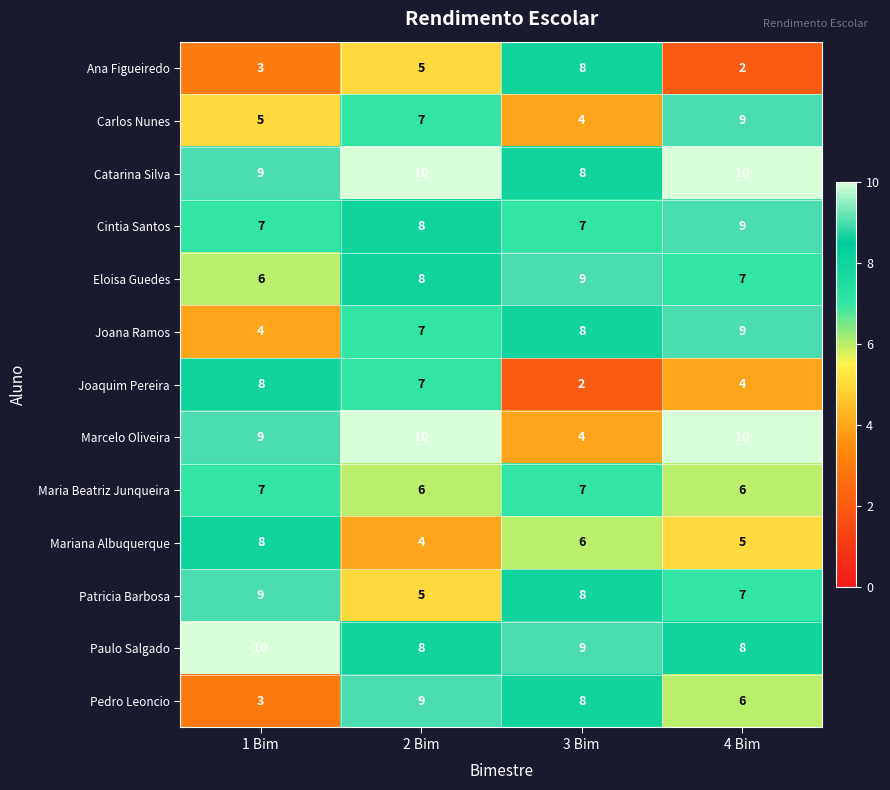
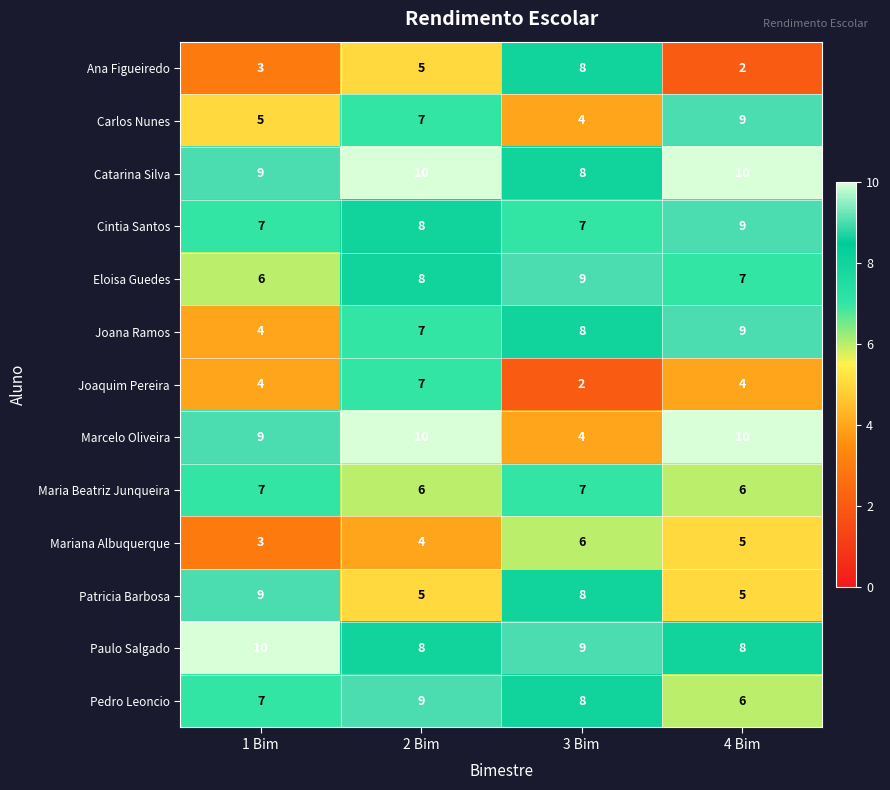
Joaquim Pereira, 1 Bim: 8 -> 4
Mariana Albuquerque, 1 Bim: 8 -> 3
Patricia Barbosa, 4 Bim: 7 -> 5
Pedro Leoncio, 1 Bim: 3 -> 7
